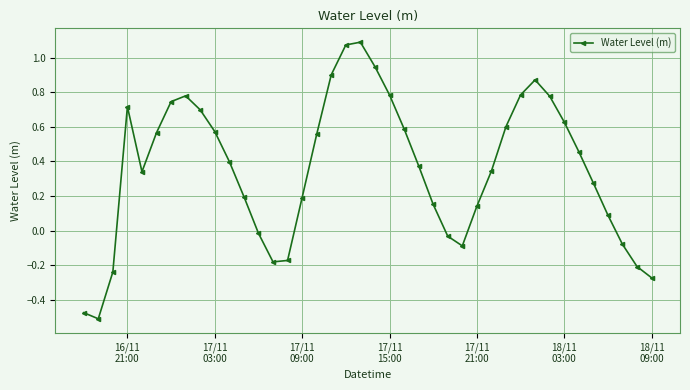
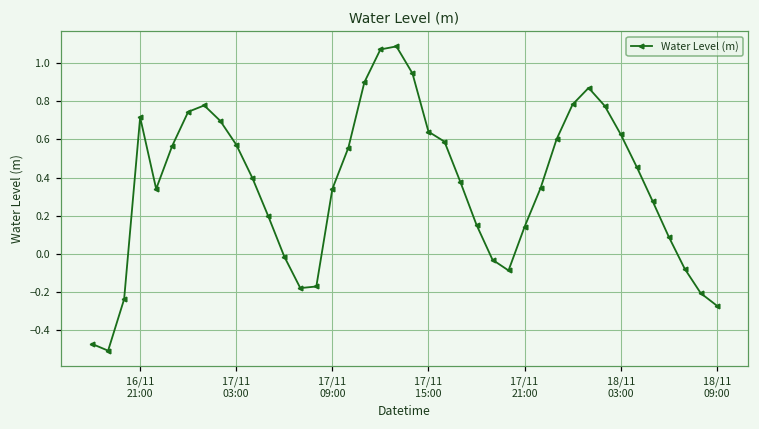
17/11 09:00: 0.19 -> 0.34
17/11 15:00: 0.78 -> 0.64
